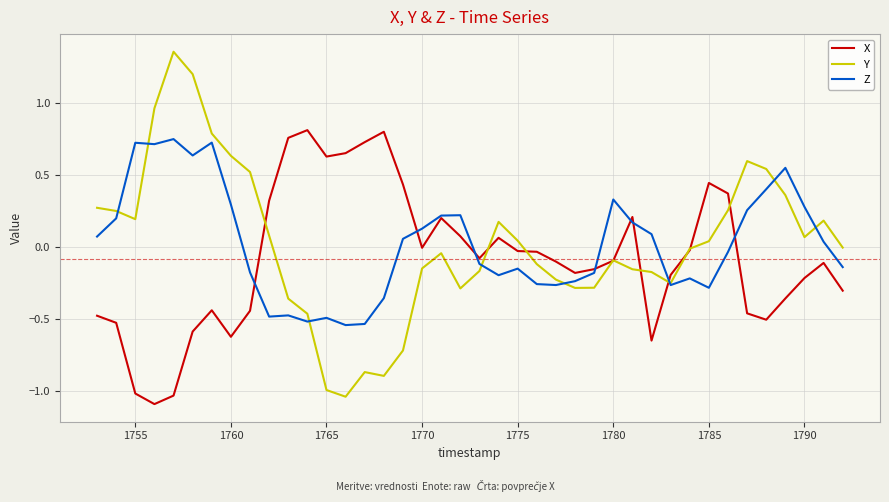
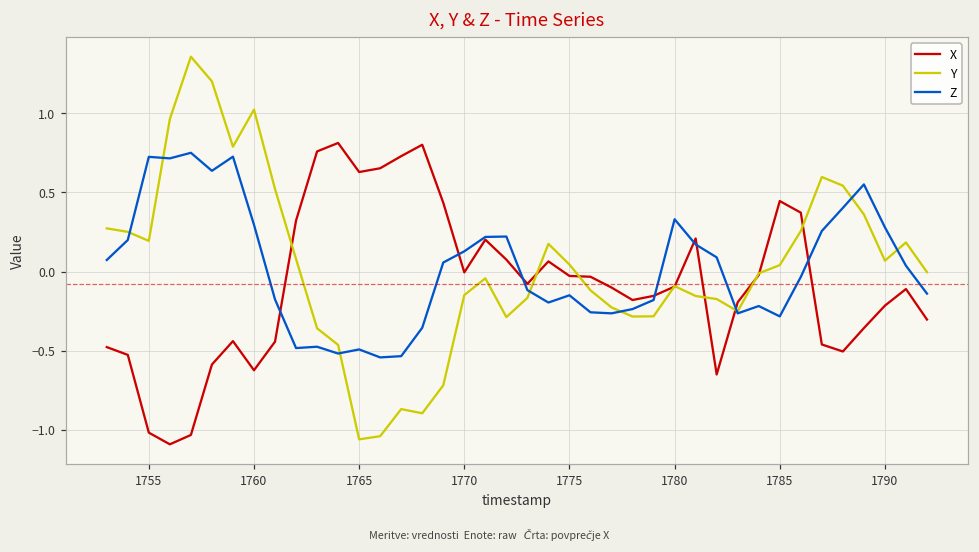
Y, 1760: 0.63 -> 1.02
Y, 1765: -0.99 -> -1.06
